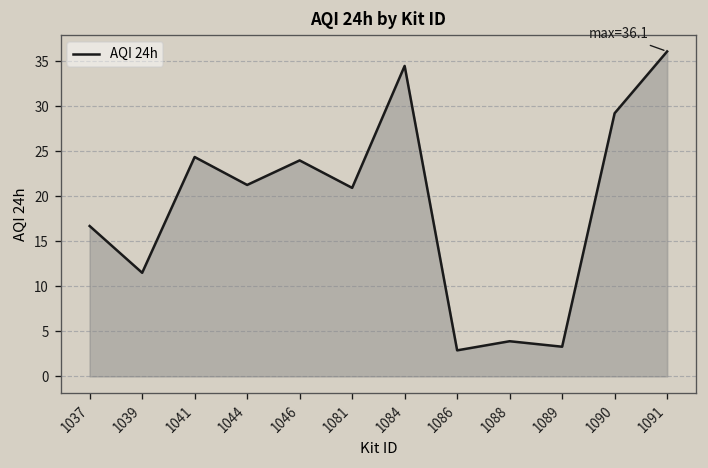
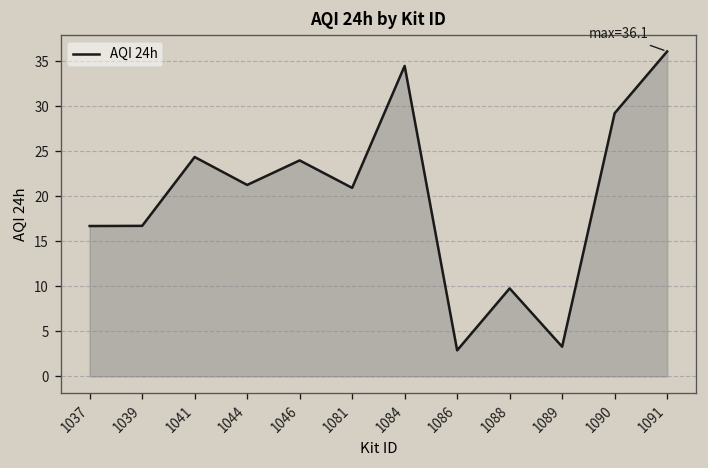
1039: 12 -> 17
1088: 4 -> 10
